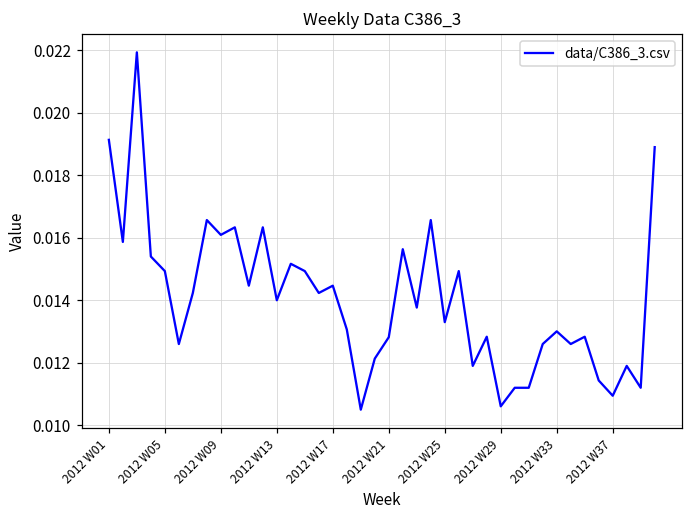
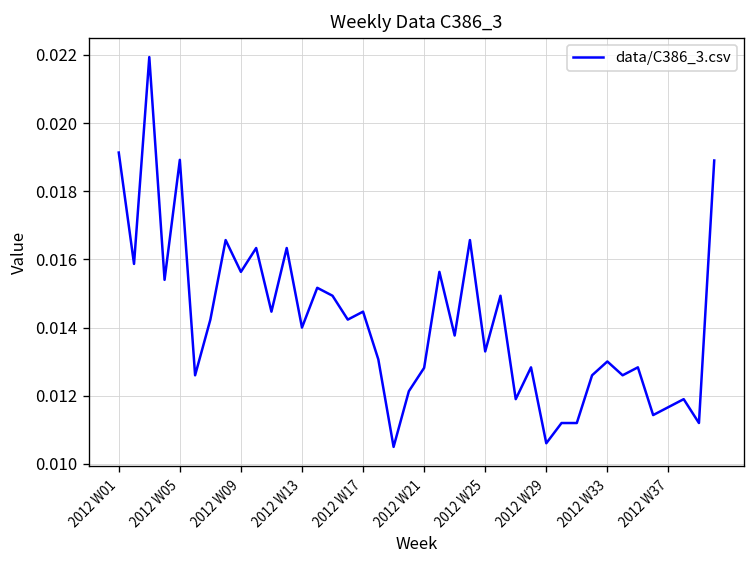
2012 W05: 0.0149 -> 0.0189
2012 W09: 0.0161 -> 0.0156
2012 W37: 0.0109 -> 0.0117
